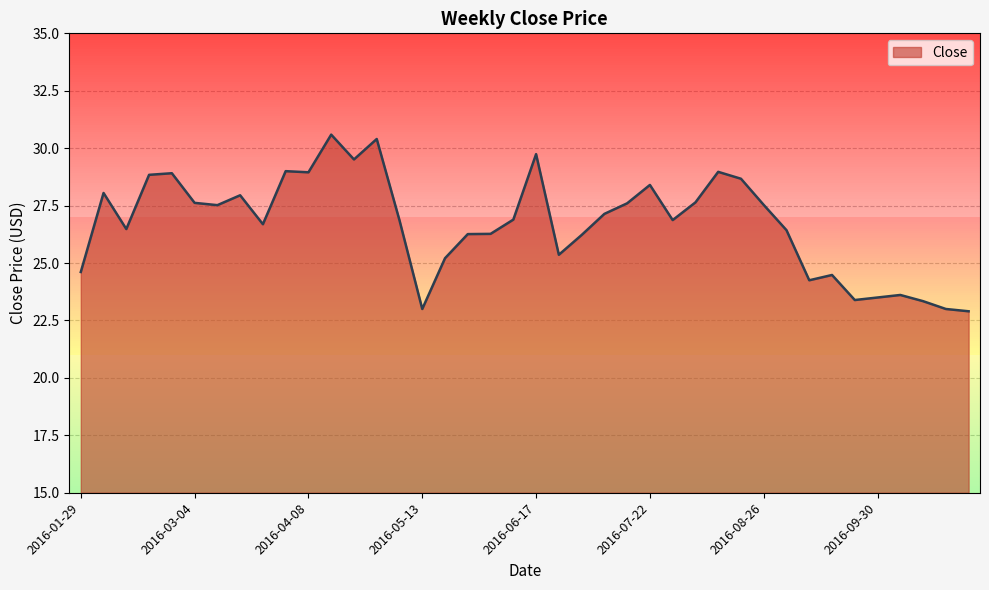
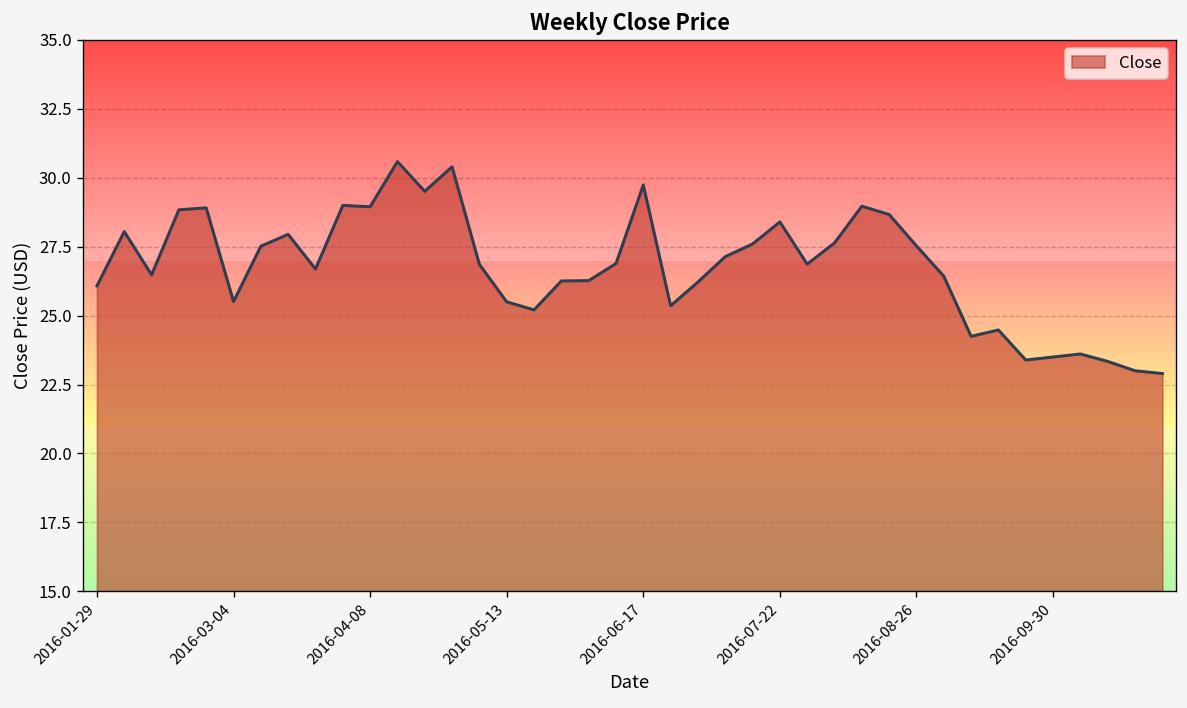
2016-01-29: 24.6 -> 26.1
2016-03-04: 27.6 -> 25.5
2016-05-13: 23.0 -> 25.5
